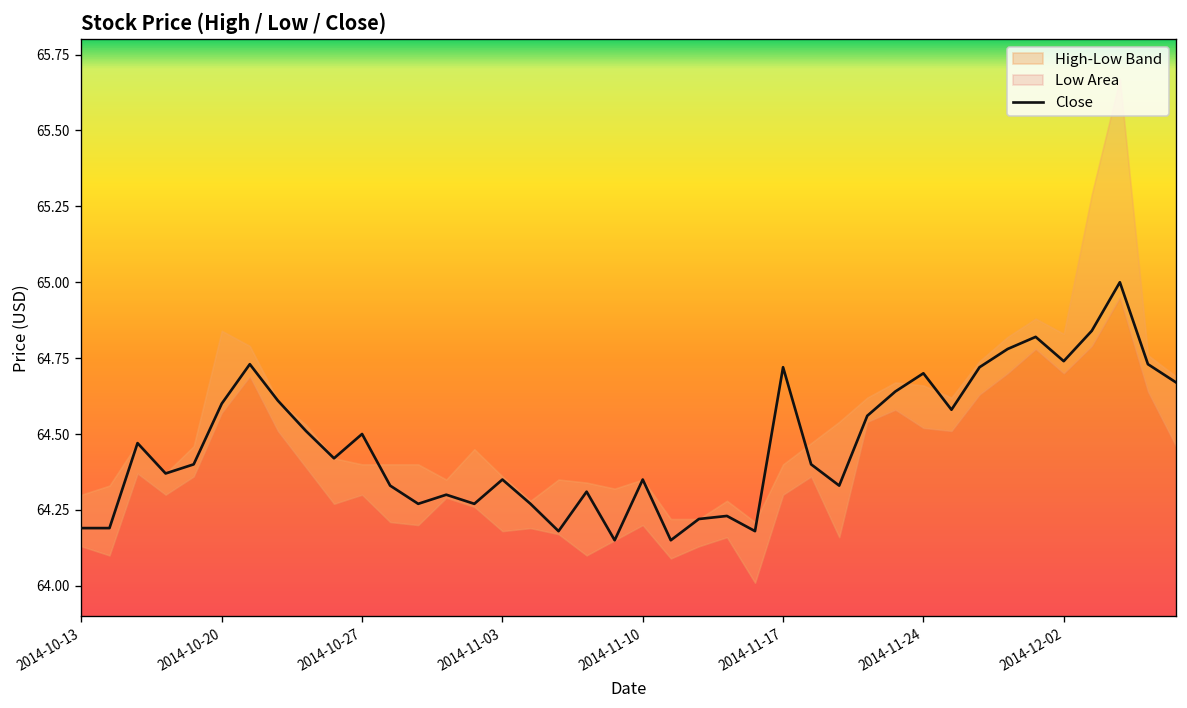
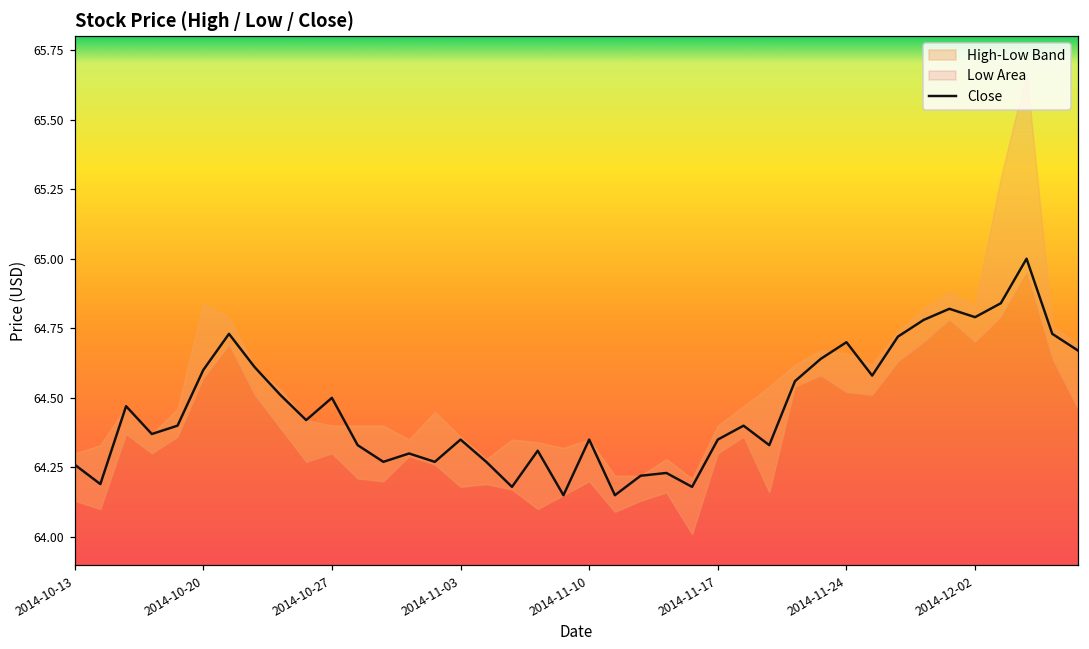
Close, 2014-10-13: 64.19 -> 64.26
Close, 2014-11-17: 64.72 -> 64.35
Close, 2014-12-02: 64.74 -> 64.79
